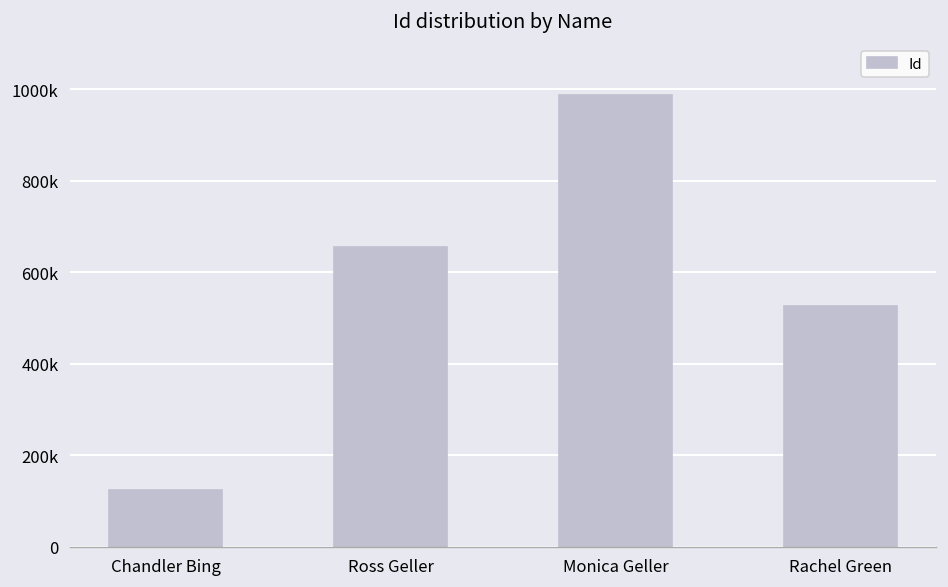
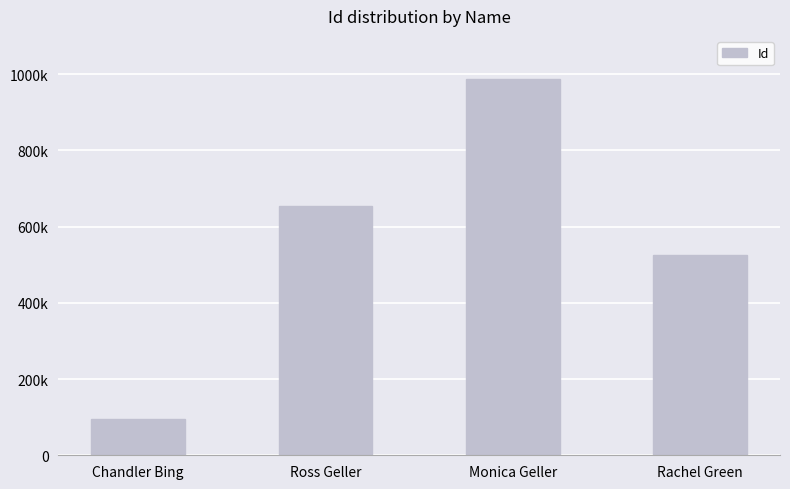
Chandler Bing: 120000 -> 90000
